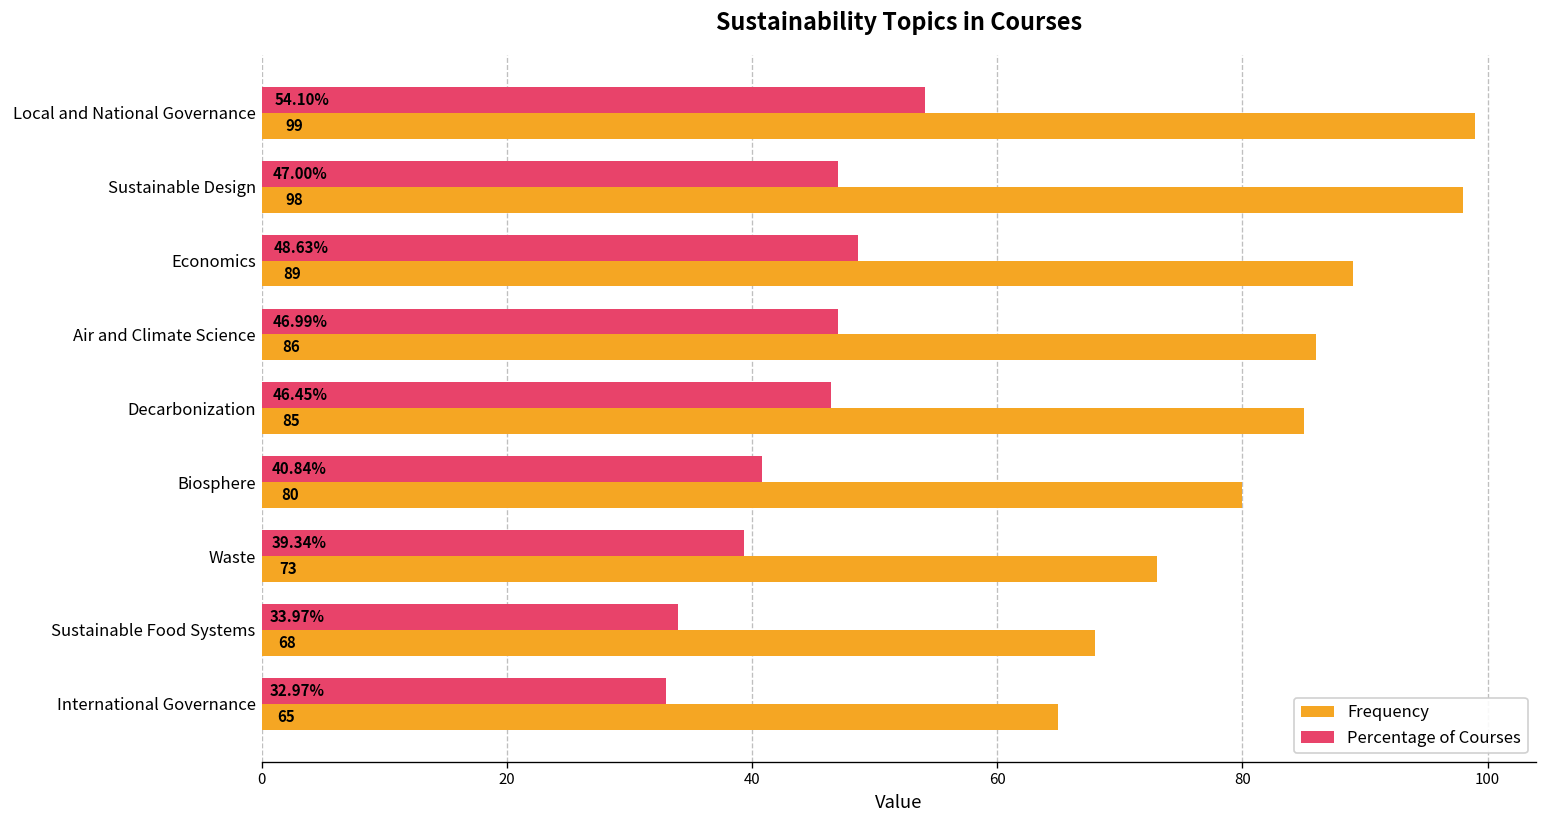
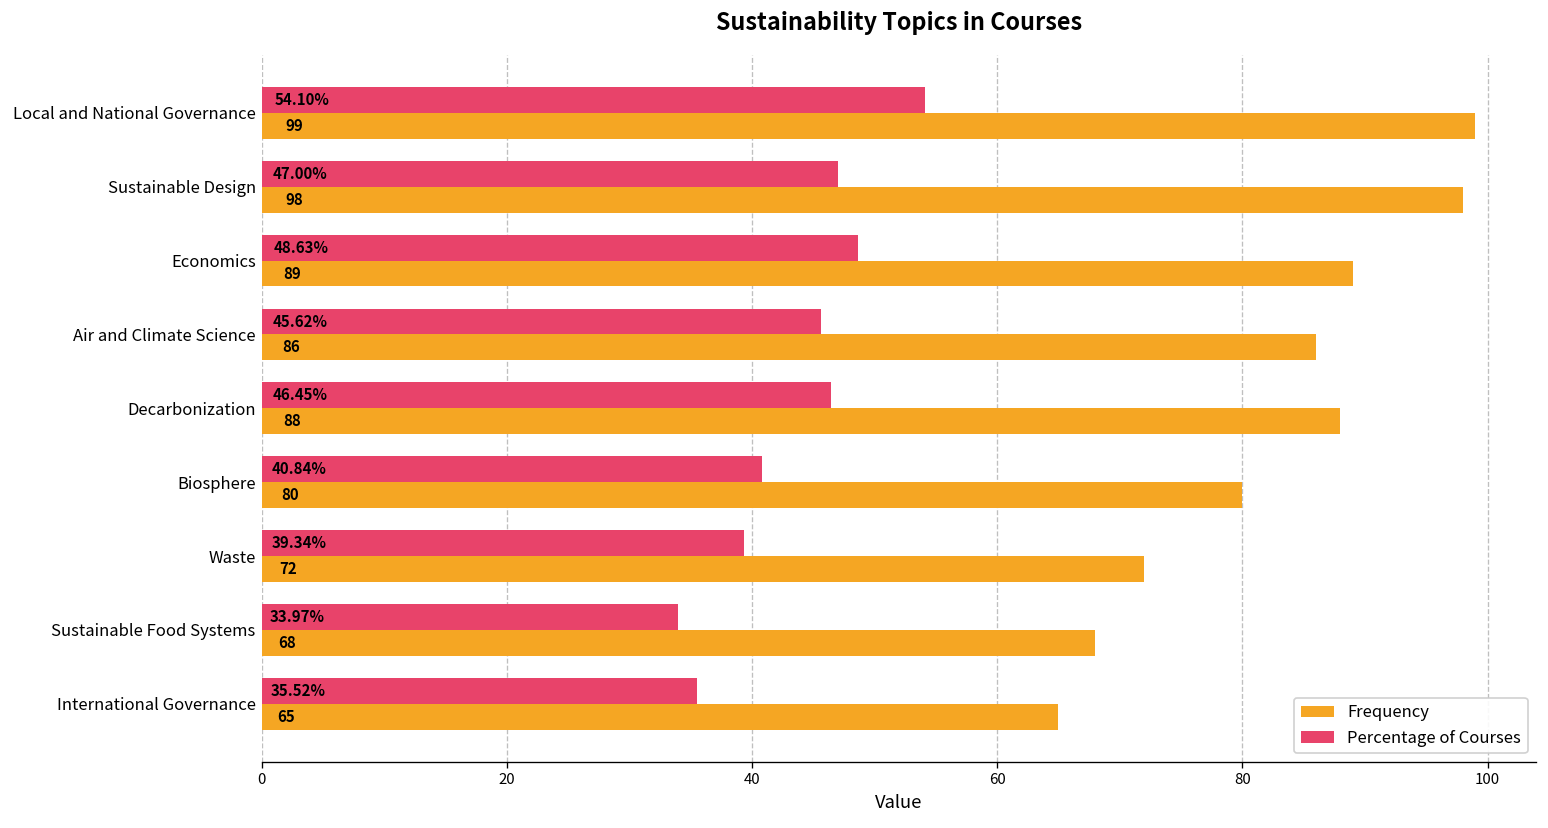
Percentage of Courses, Air and Climate Science: 46.99% -> 45.62%
Frequency, Decarbonization: 85 -> 88
Frequency, Waste: 73 -> 72
Percentage of Courses, International Governance: 32.97% -> 35.52%
